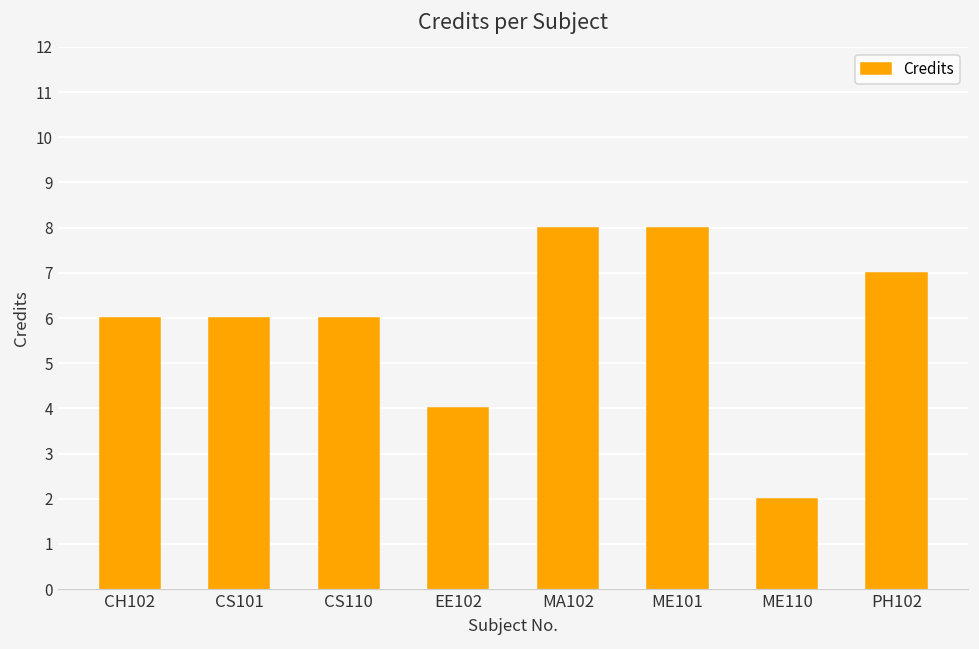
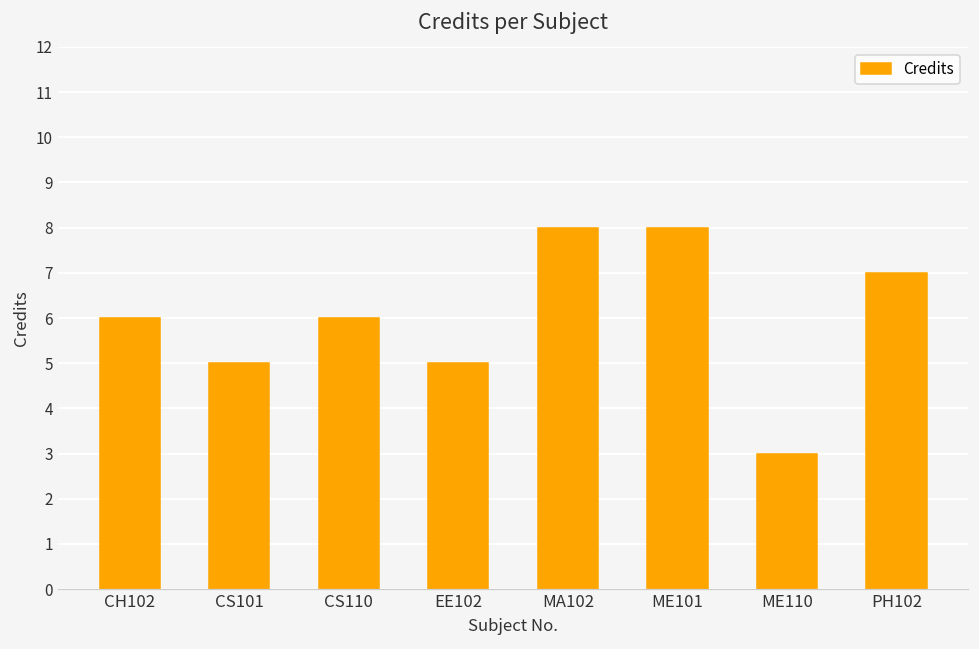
CS101: 6 -> 5
EE102: 4 -> 5
ME110: 2 -> 3
